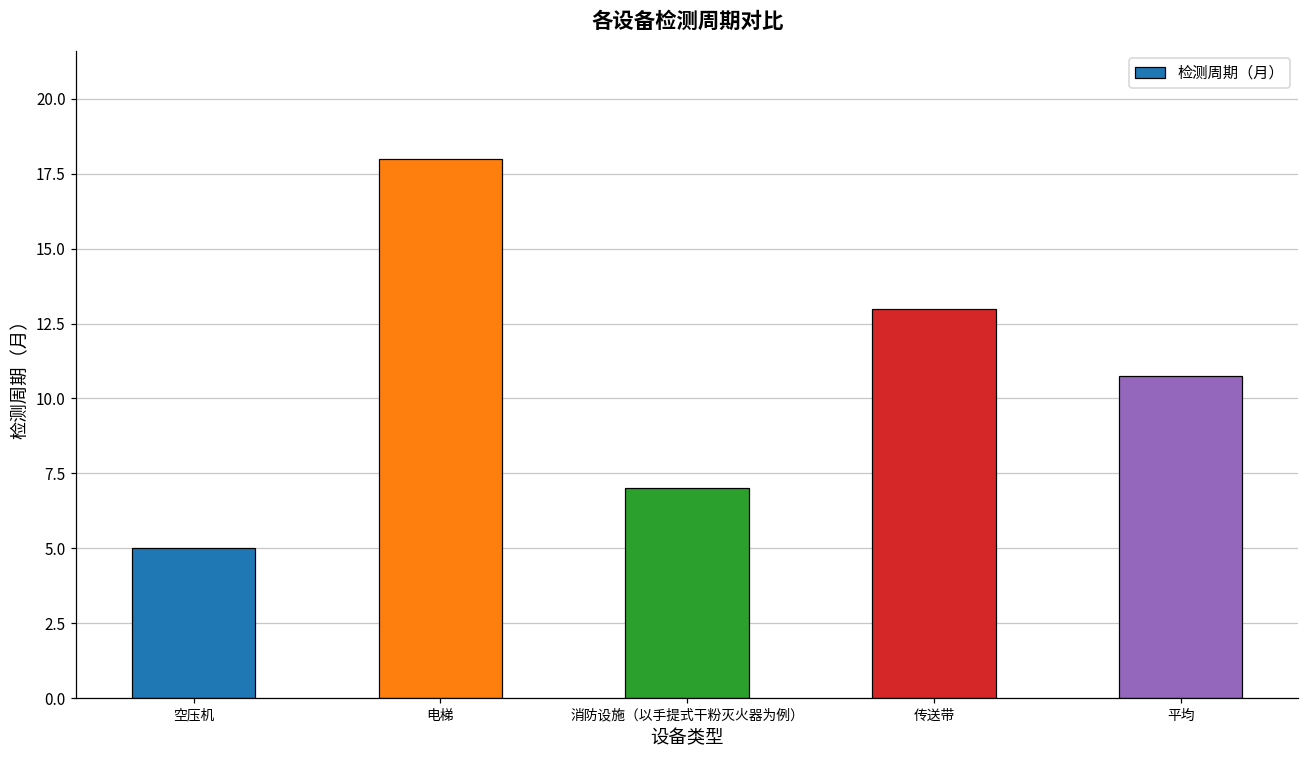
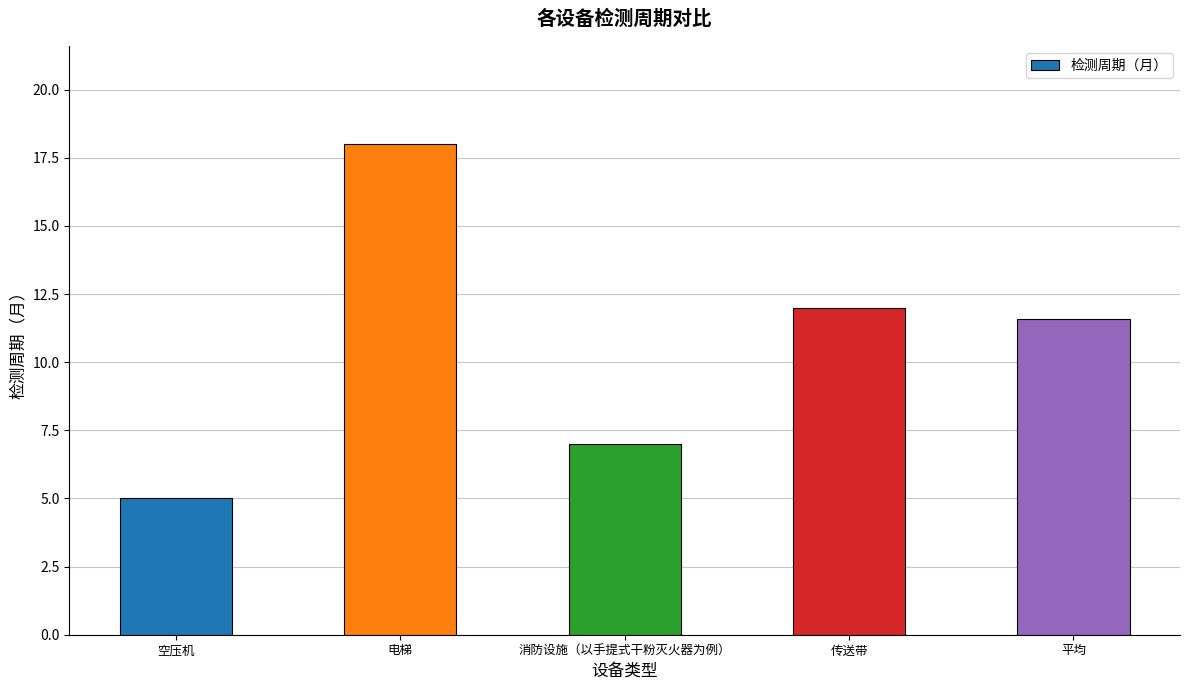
传送带: 13 -> 12
平均: 10.8 -> 11.6
